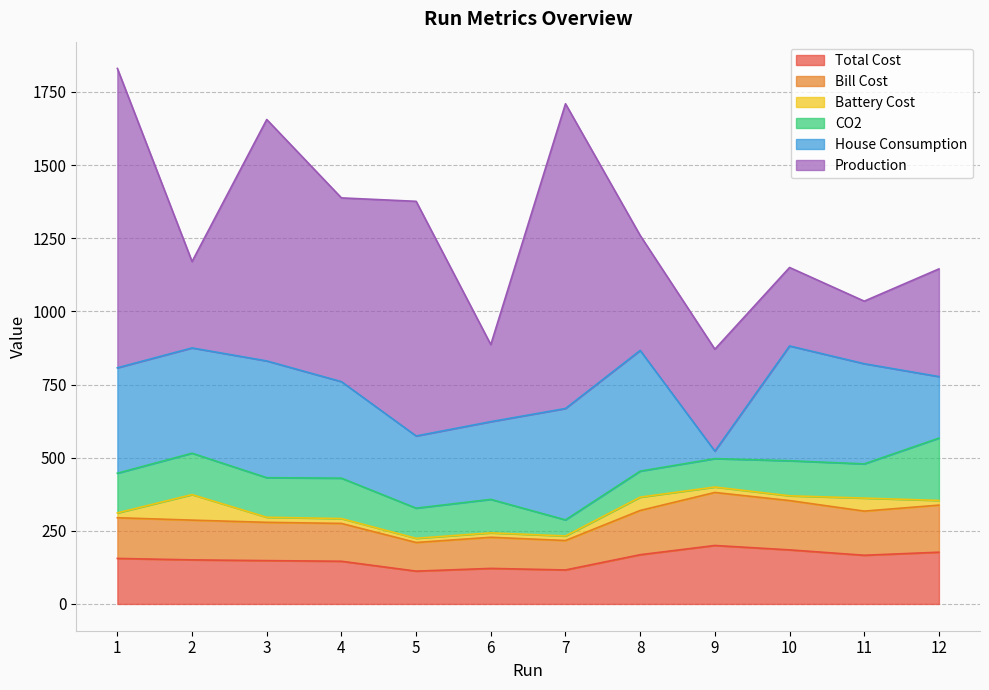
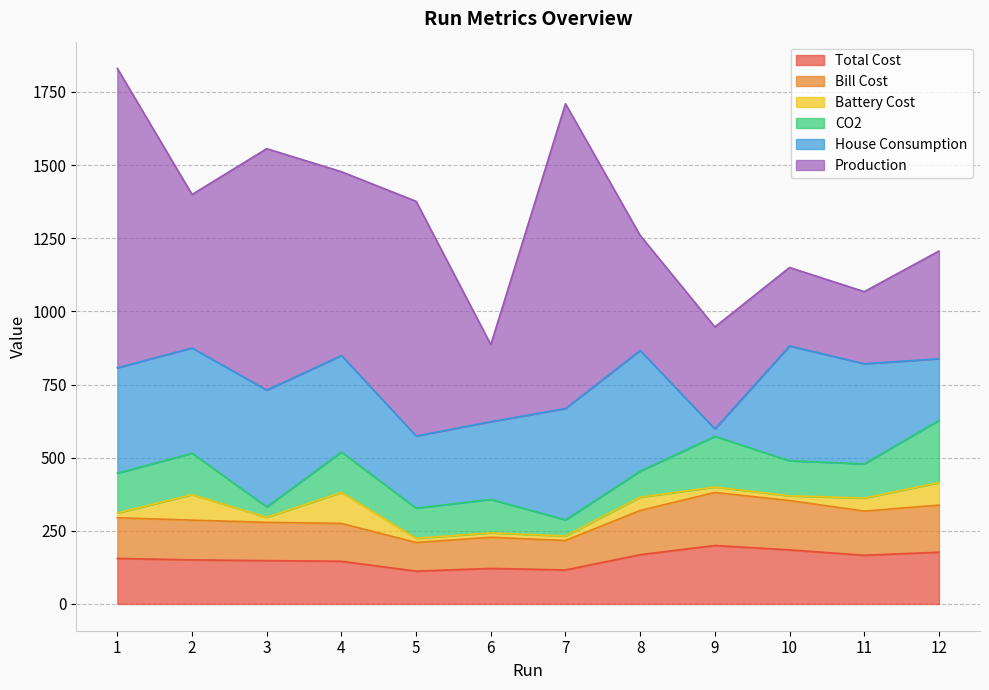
Production, 2: 300 -> 520
CO2, 3: 140 -> 40
Battery Cost, 4: 20 -> 110
CO2, 9: 100 -> 170
Production, 11: 210 -> 250
Battery Cost, 12: 20 -> 80
